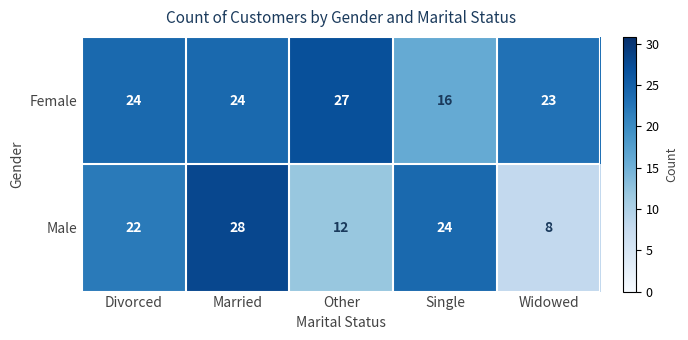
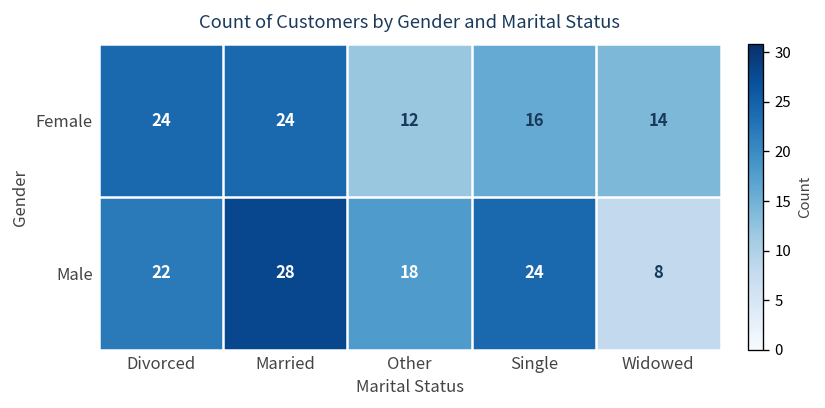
Female, Other: 27 -> 12
Female, Widowed: 23 -> 14
Male, Other: 12 -> 18
